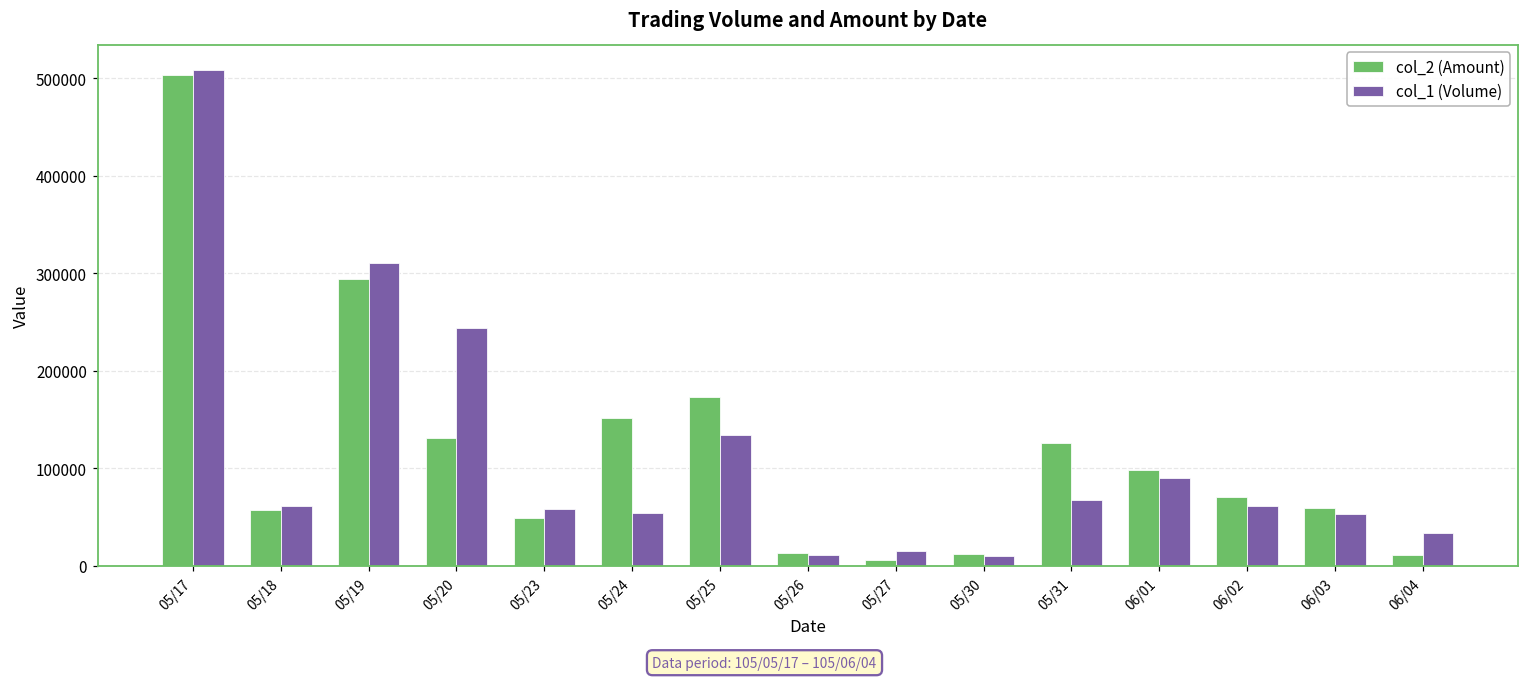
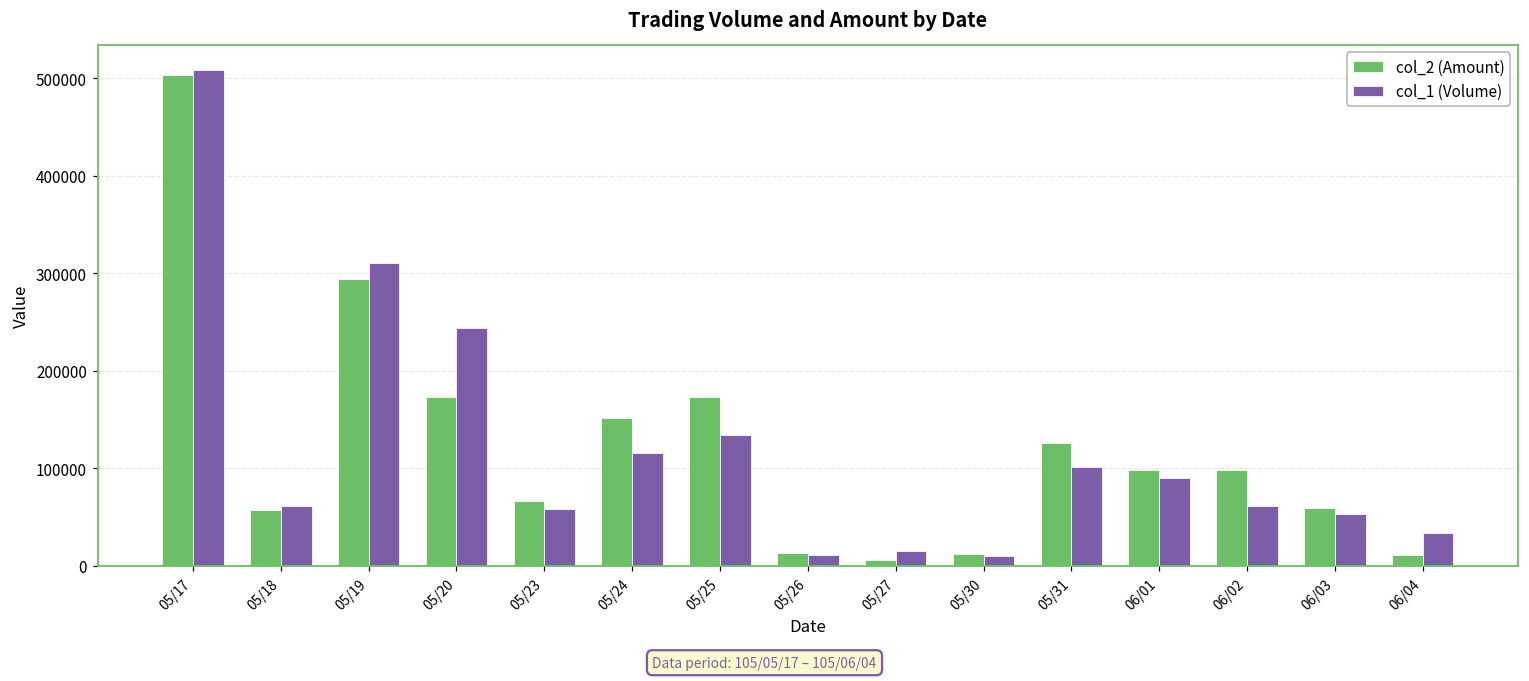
col_2 (Amount), 05/20: 130000 -> 170000
col_2 (Amount), 05/23: 50000 -> 70000
col_1 (Volume), 05/24: 50000 -> 120000
col_1 (Volume), 05/31: 70000 -> 100000
col_2 (Amount), 06/02: 70000 -> 100000
